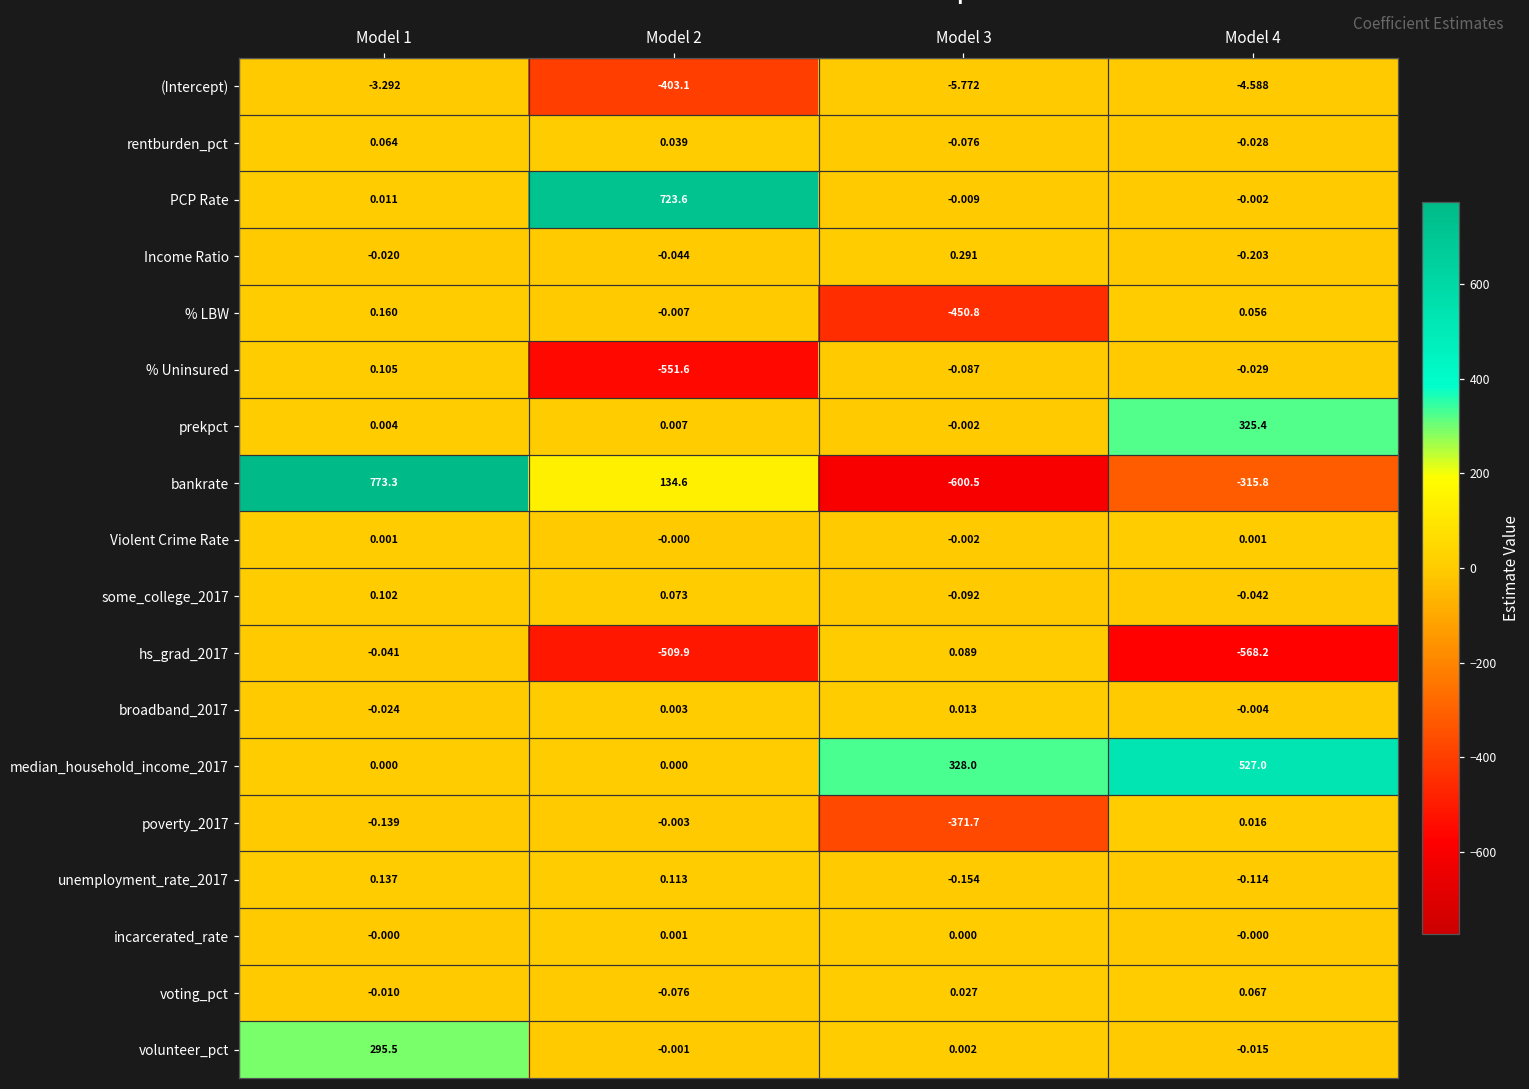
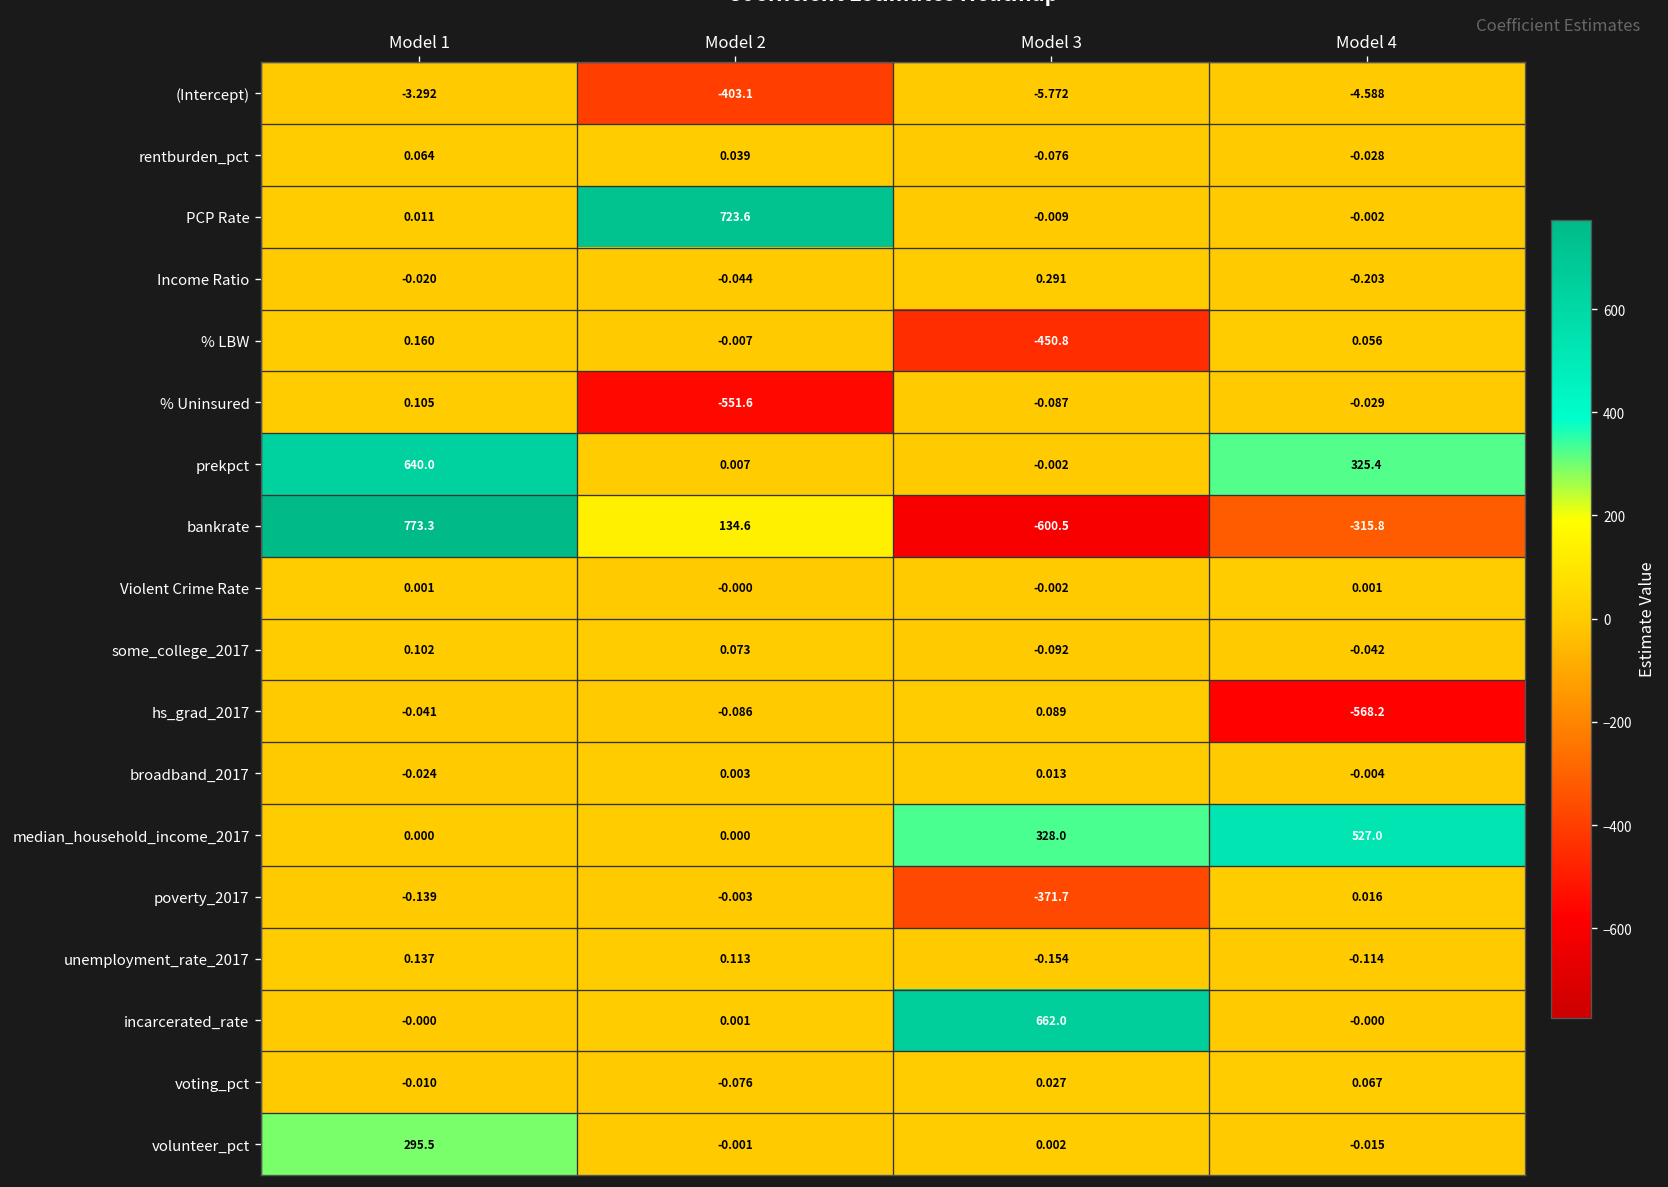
prekpct, Model 1: 0.004 -> 640.0
hs_grad_2017, Model 2: -509.9 -> -0.086
incarcerated_rate, Model 3: 0.000 -> 662.0
